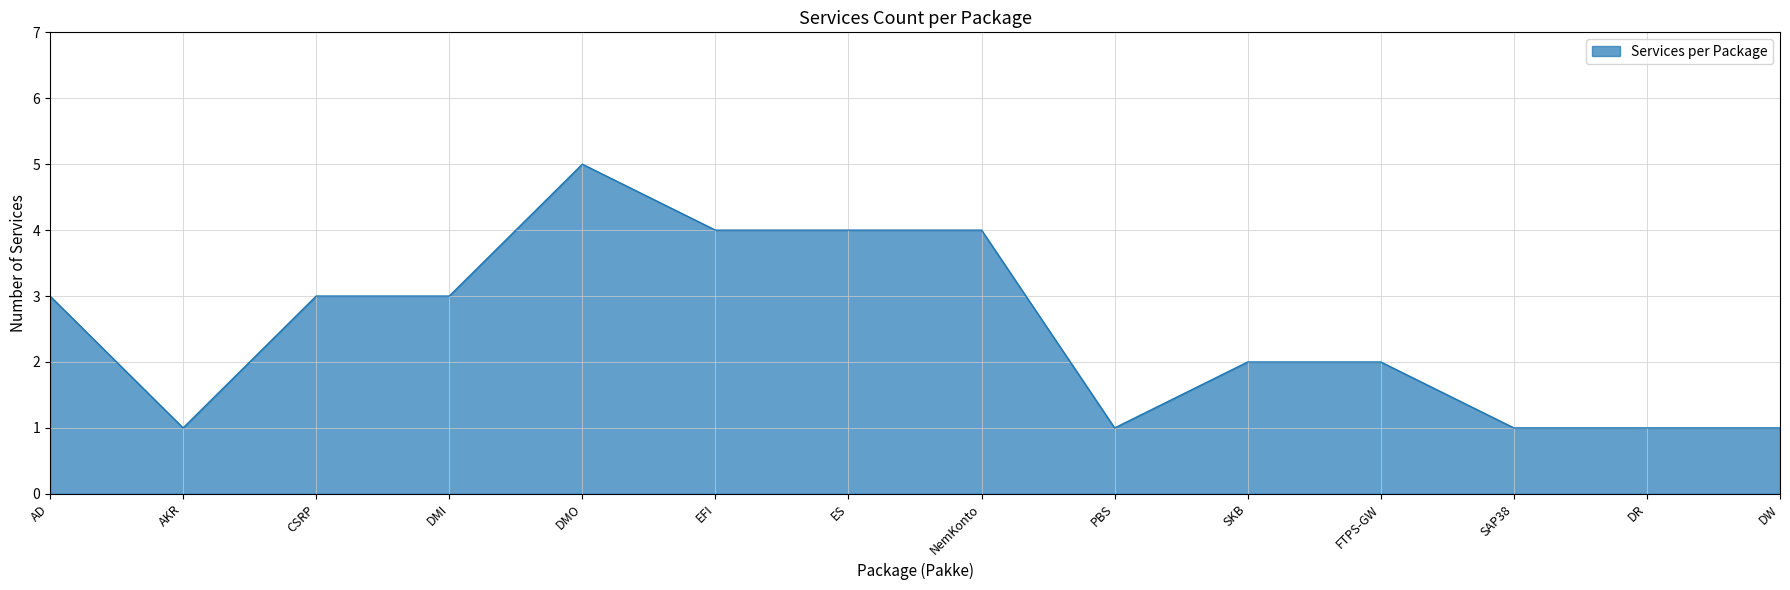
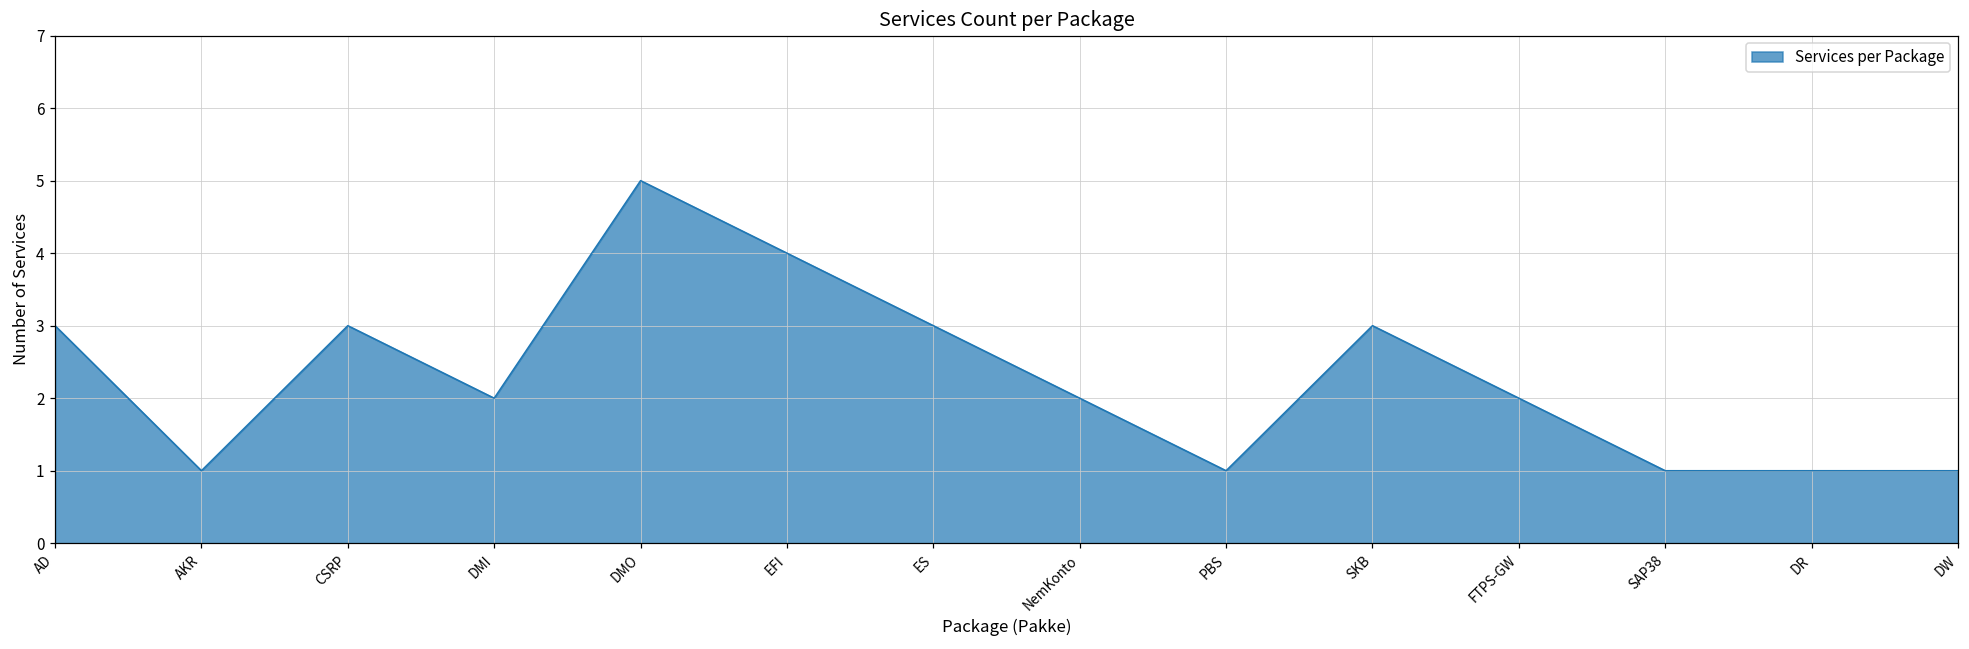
DMI: 3 -> 2
ES: 4 -> 3
NemKonto: 4 -> 2
SKB: 2 -> 3
